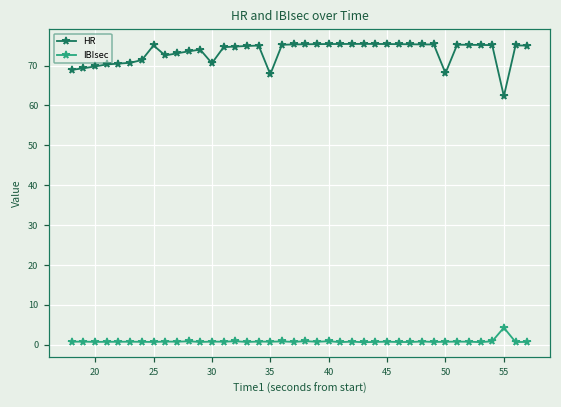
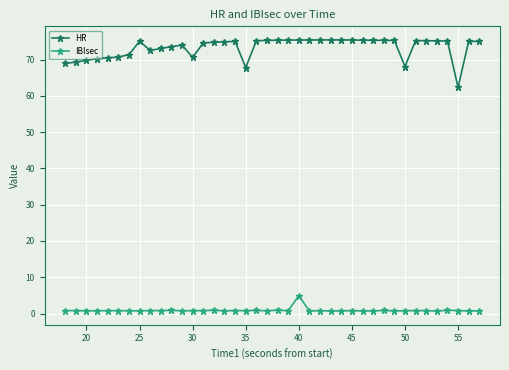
IBIsec, 40: 1 -> 5
IBIsec, 55: 4 -> 1
